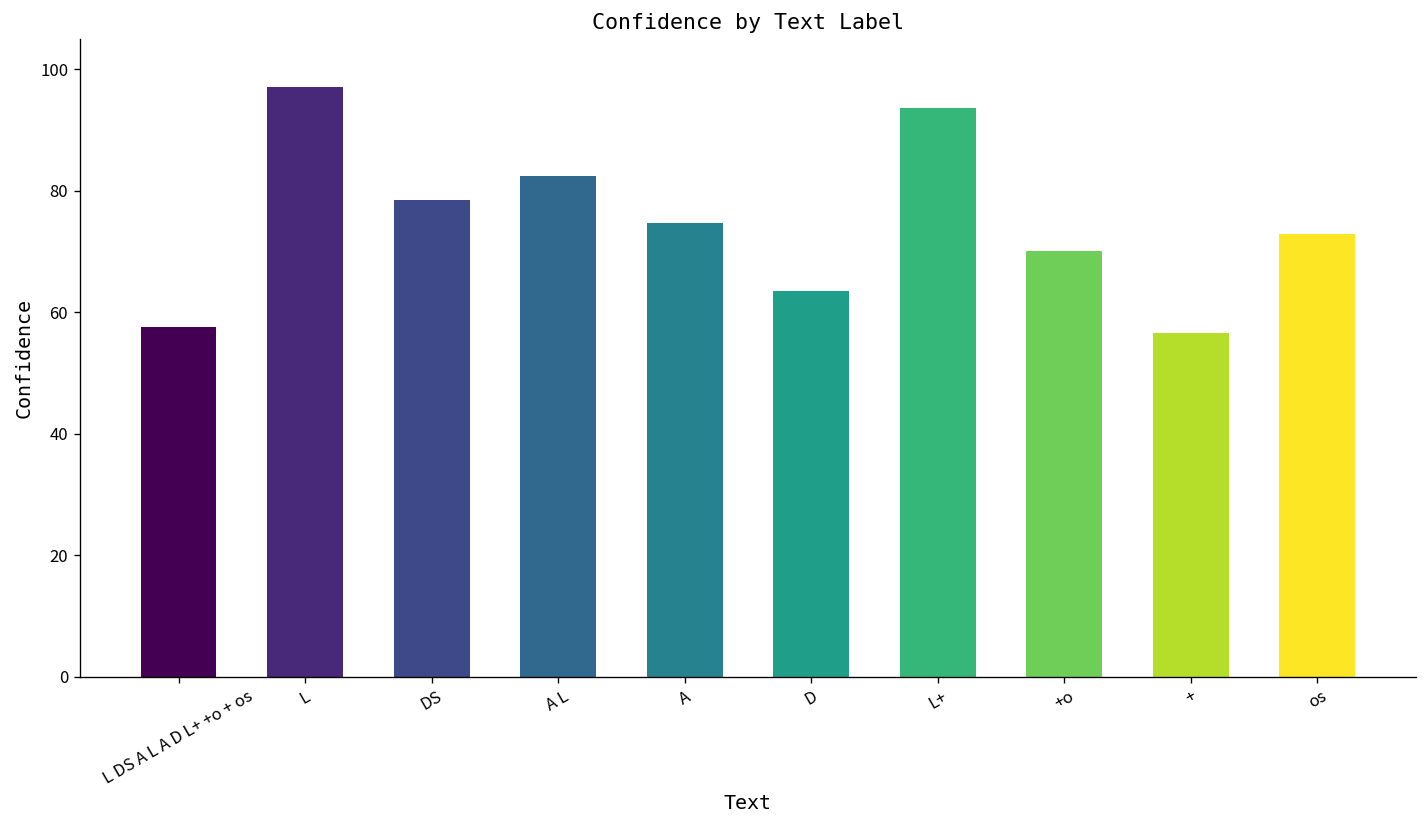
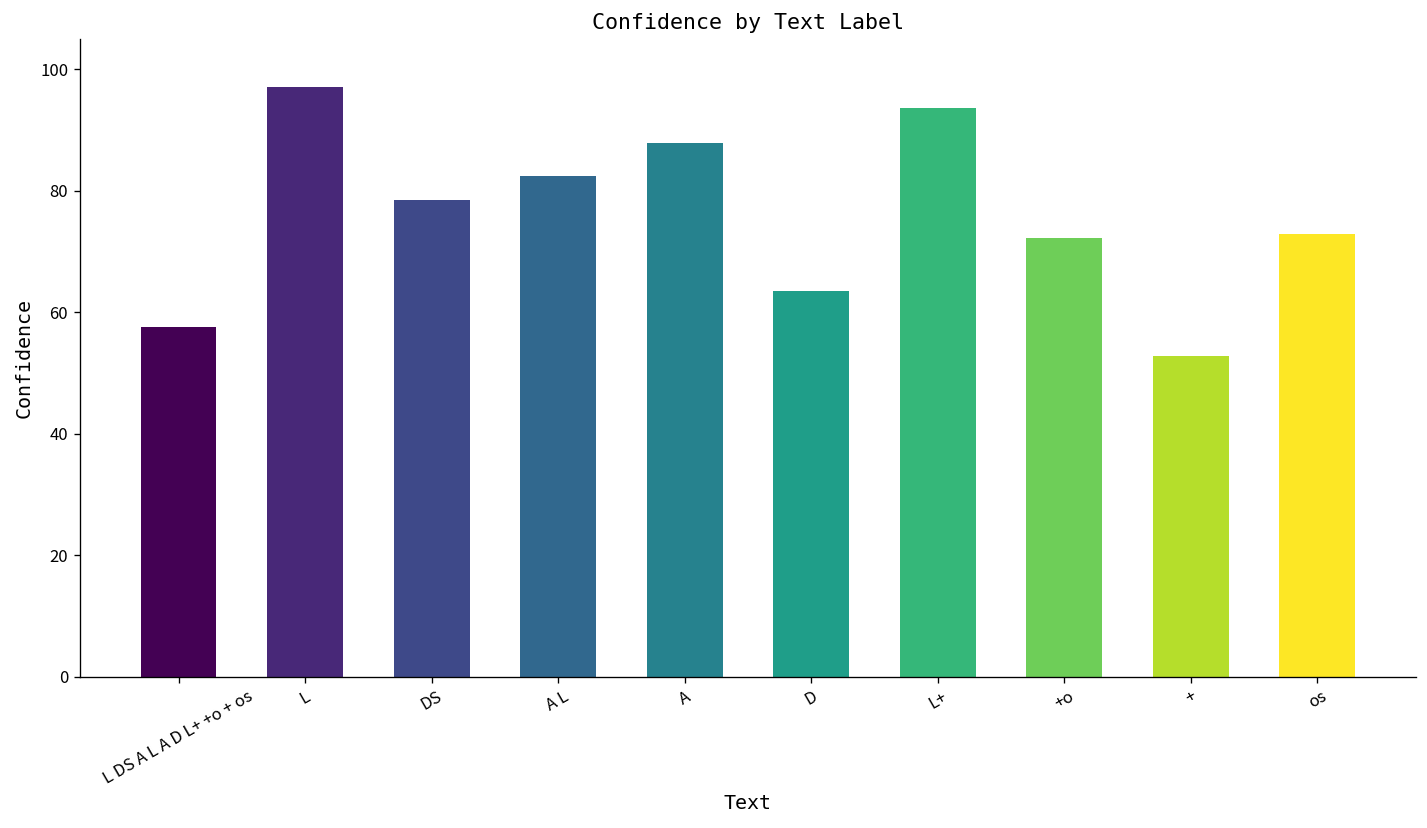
A: 75 -> 88
+o: 70 -> 72
+: 57 -> 53
